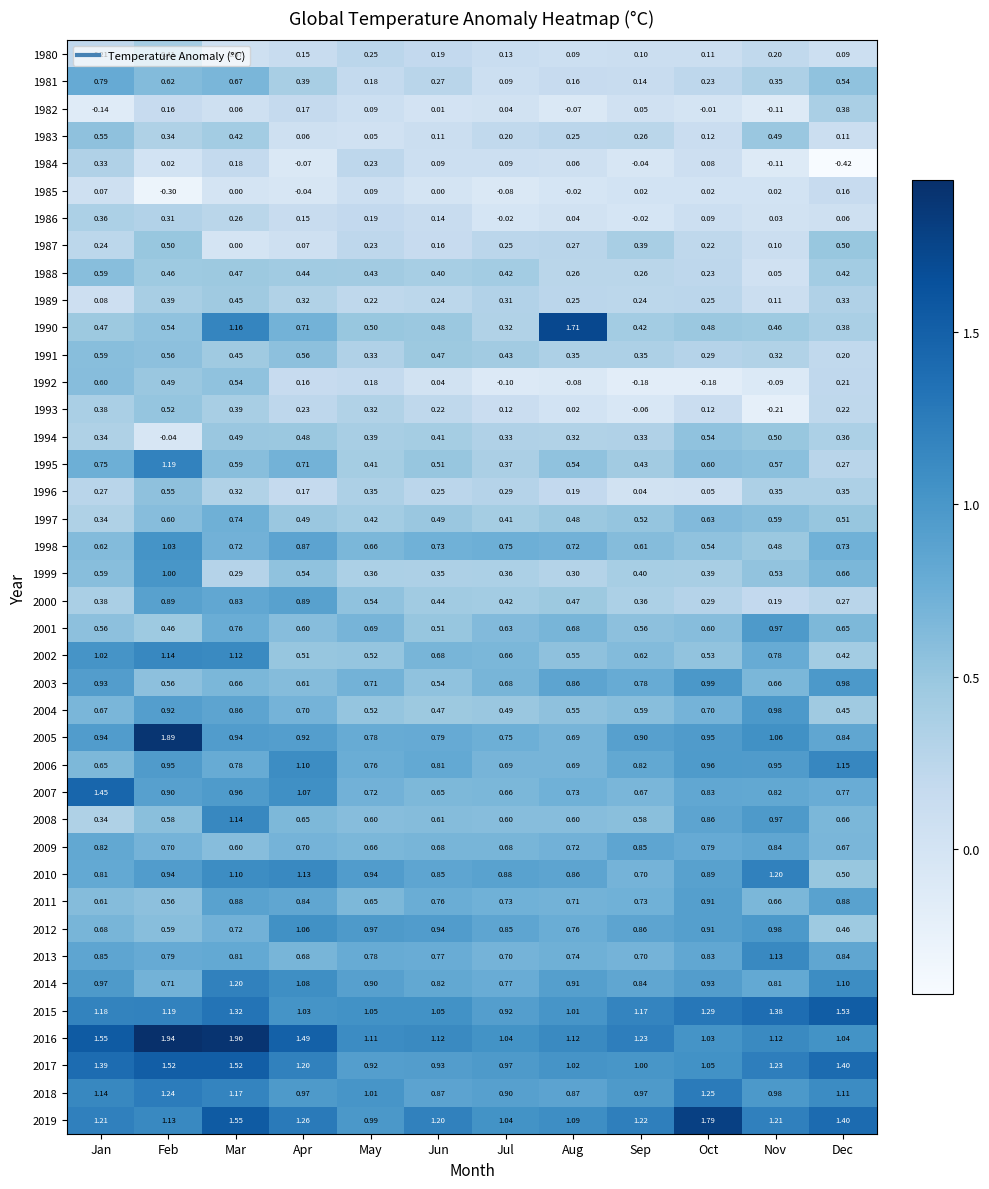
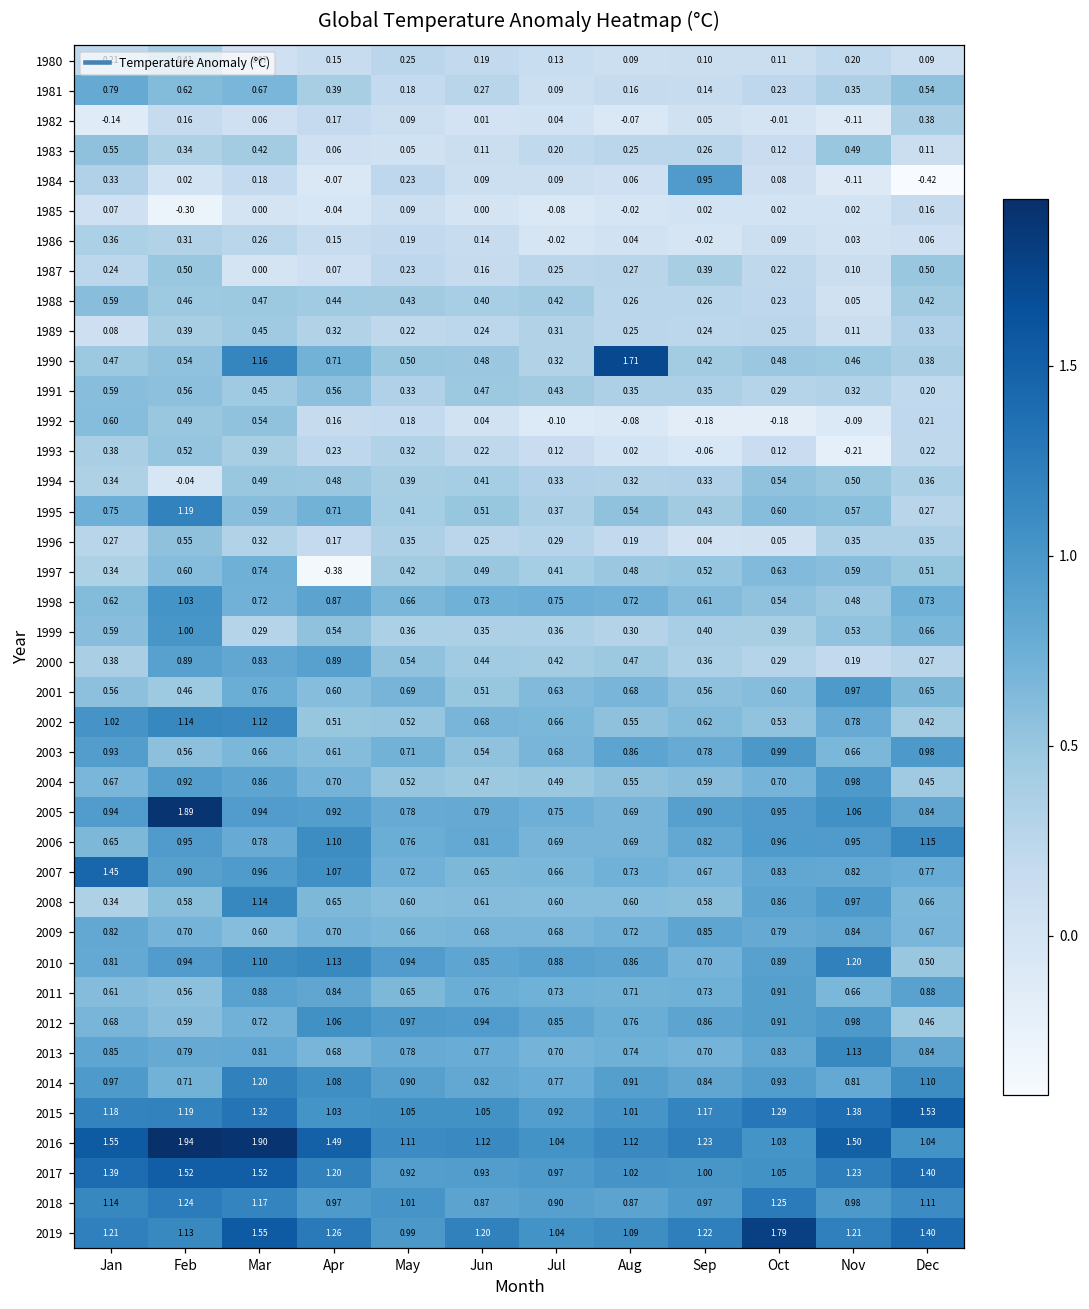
1984, Sep: -0.04 -> 0.95
1997, Apr: 0.49 -> -0.38
2016, Nov: 1.12 -> 1.50
